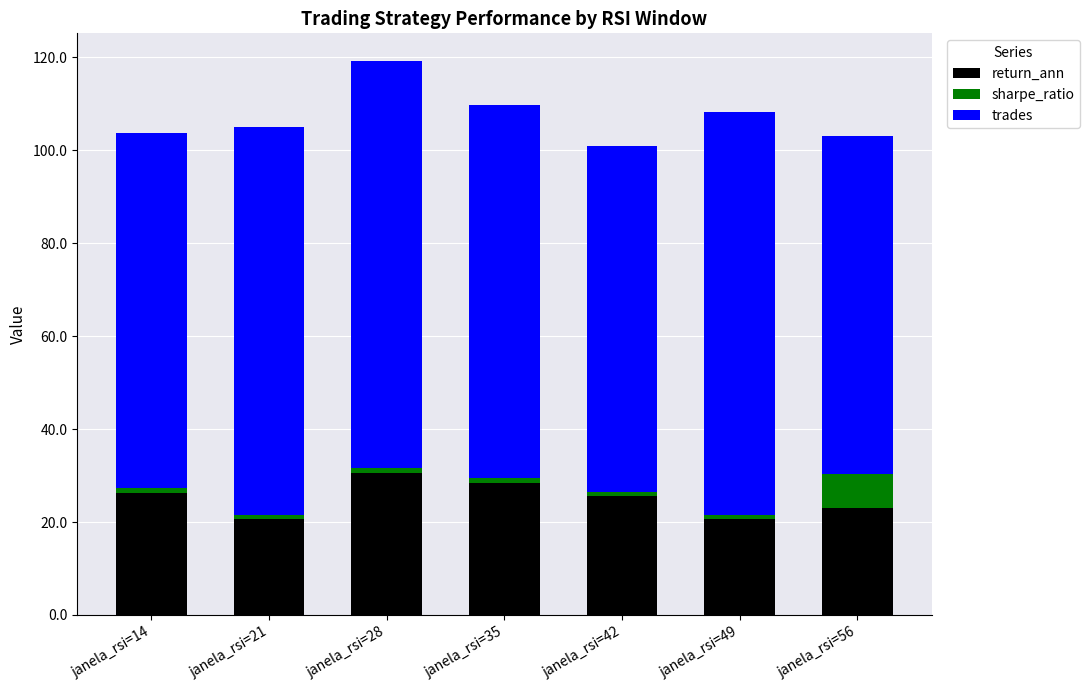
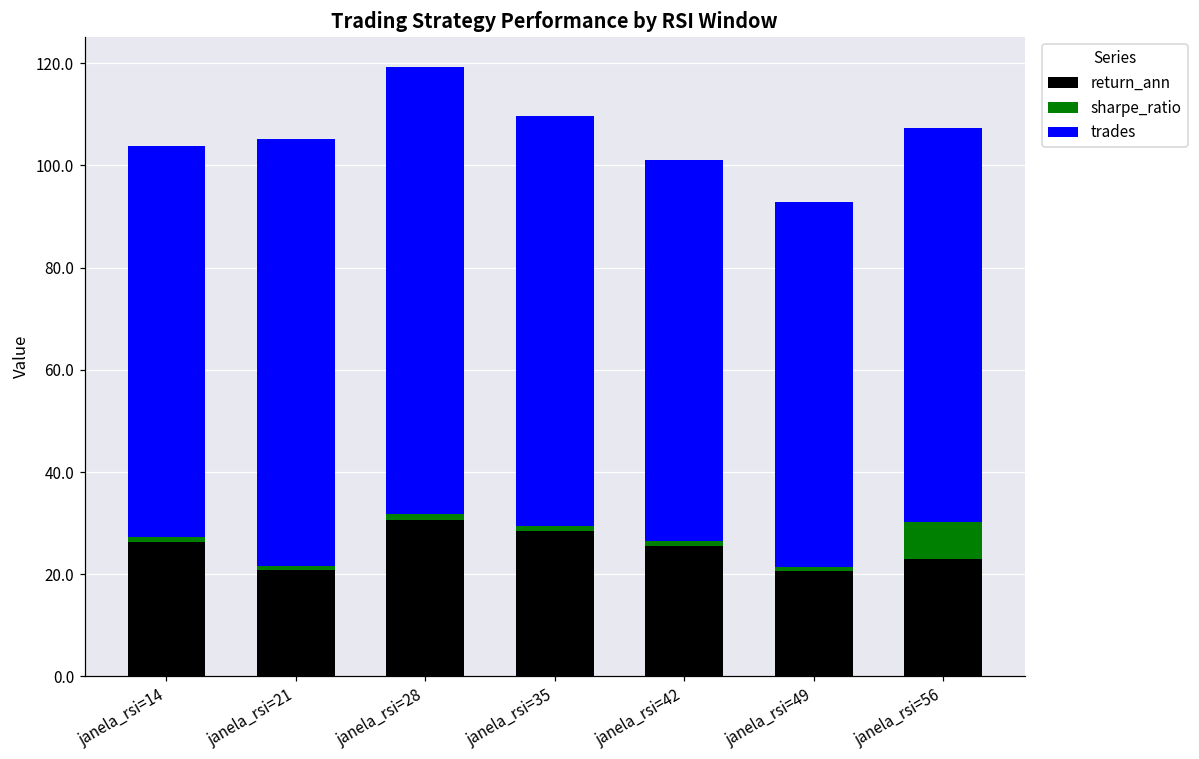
trades, janela_rsi=49: 87 -> 71
trades, janela_rsi=56: 73 -> 77
